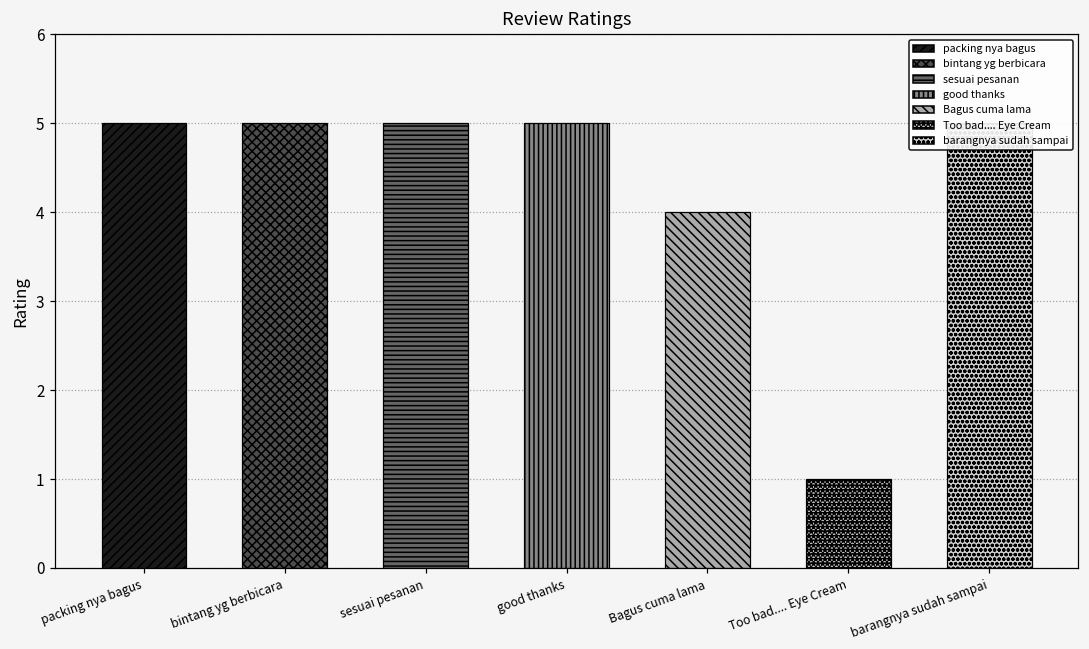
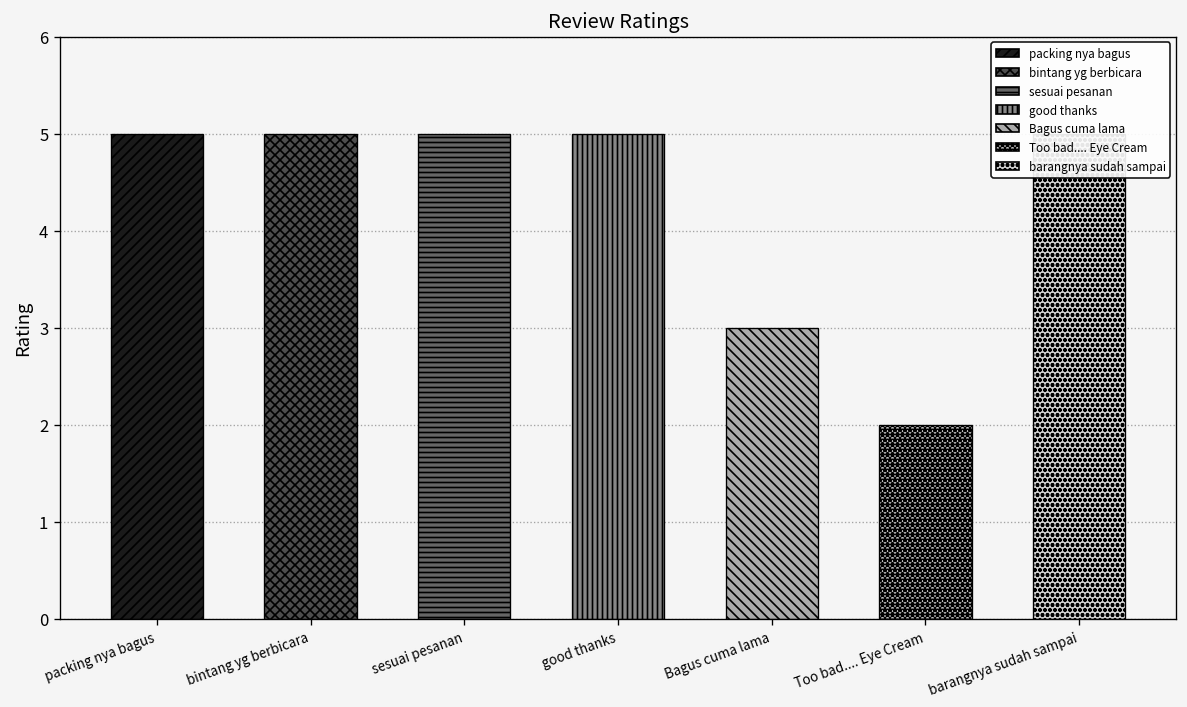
Bagus cuma lama: 4 -> 3
Too bad.... Eye Cream: 1 -> 2
